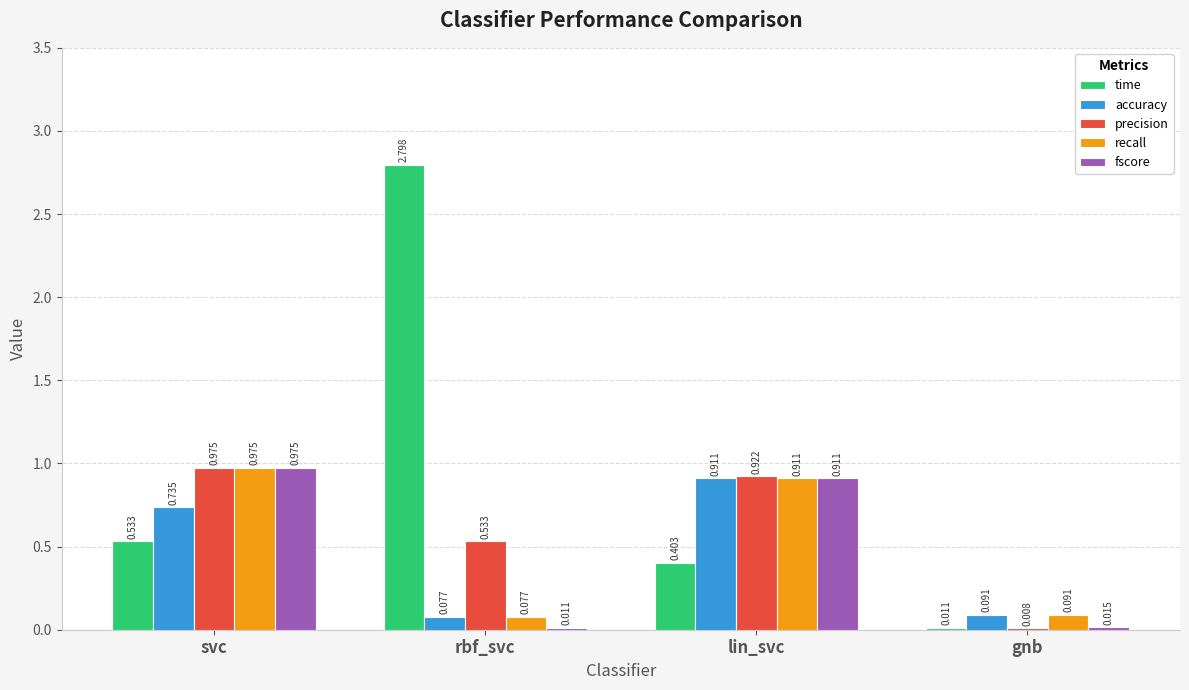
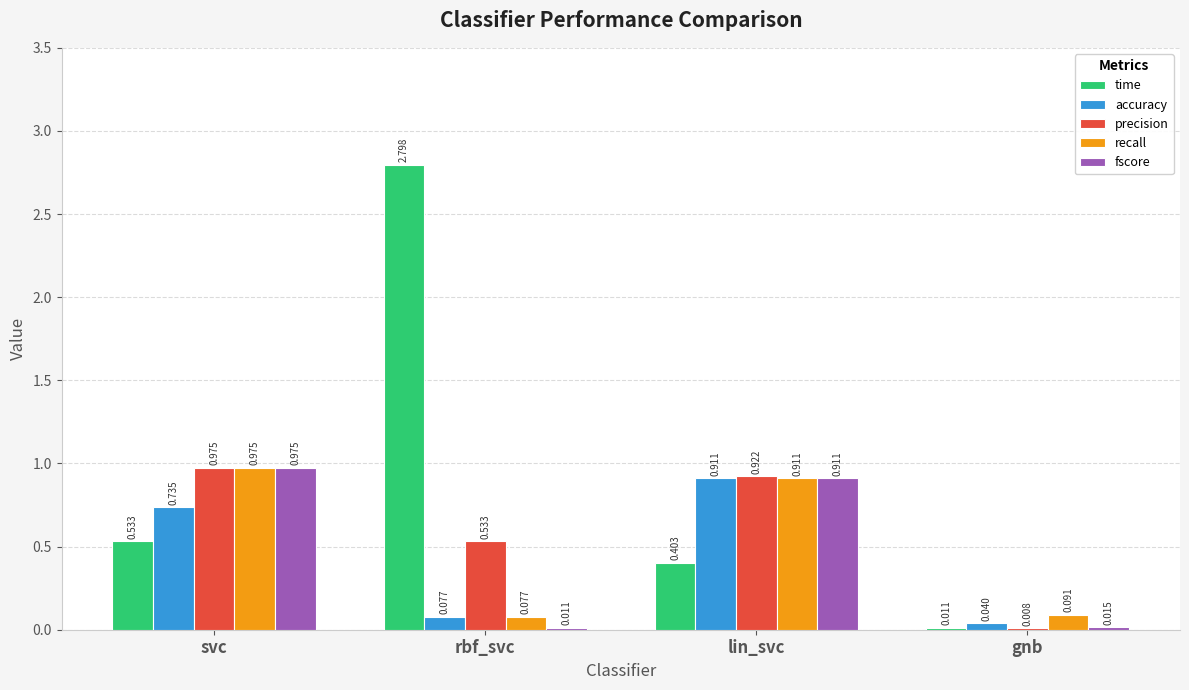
accuracy, gnb: 0.091 -> 0.040
